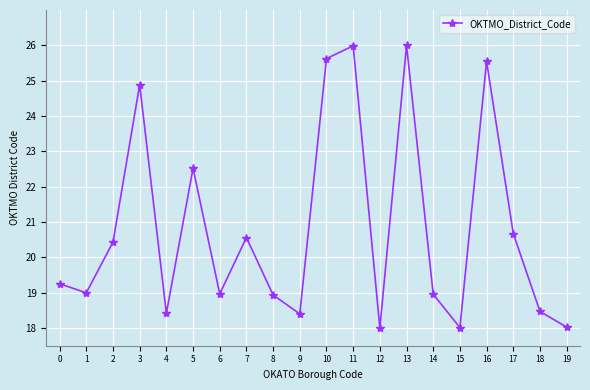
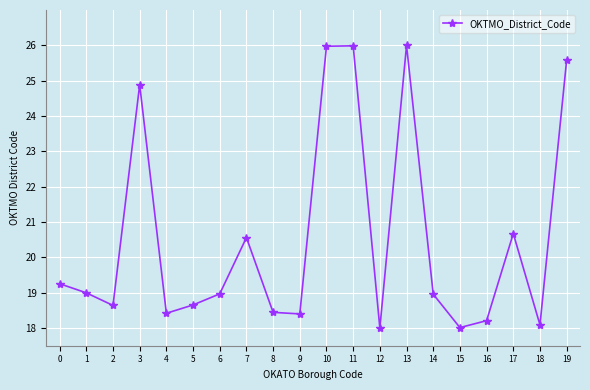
2: 20.4 -> 18.6
5: 22.5 -> 18.7
8: 18.9 -> 18.4
10: 25.6 -> 26.0
16: 25.5 -> 18.2
18: 18.5 -> 18.1
19: 18.0 -> 25.6
